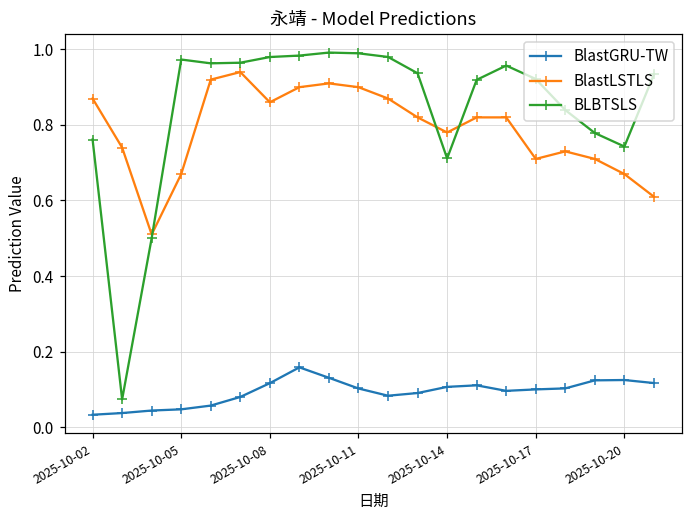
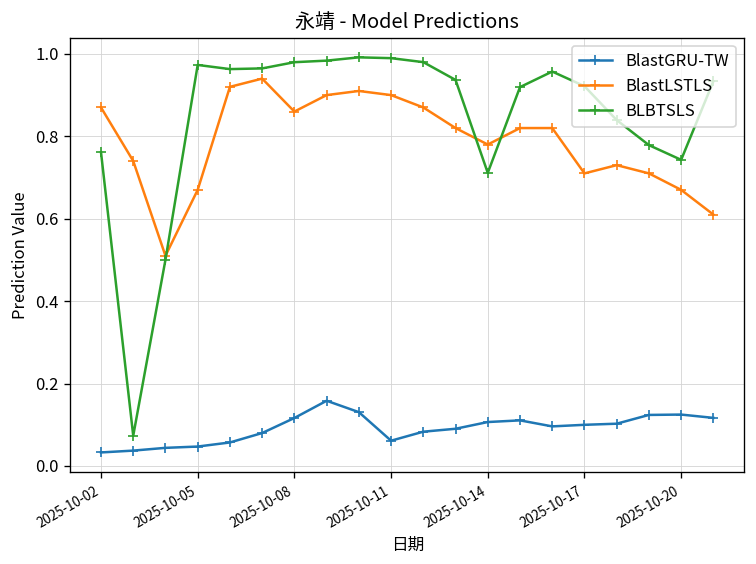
BlastGRU-TW, 2025-10-11: 0.10 -> 0.06
